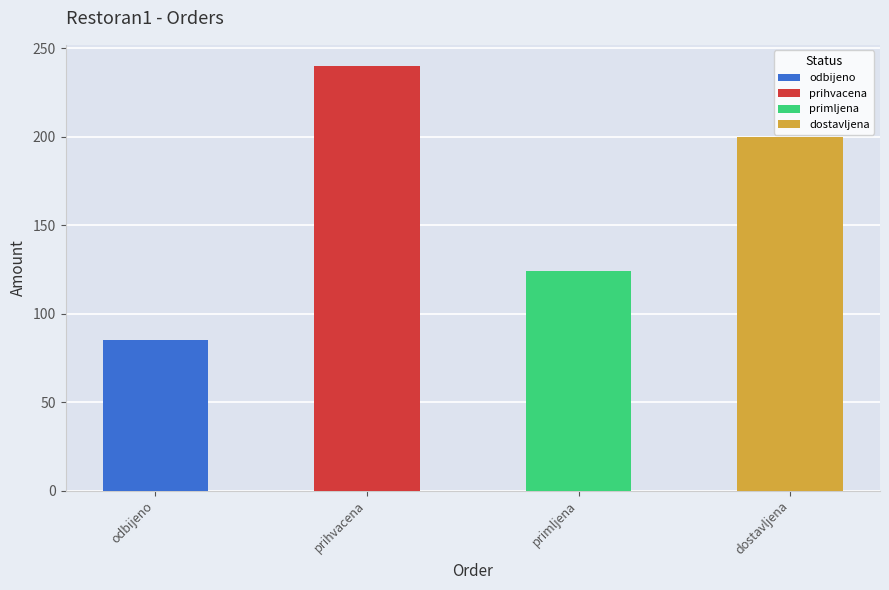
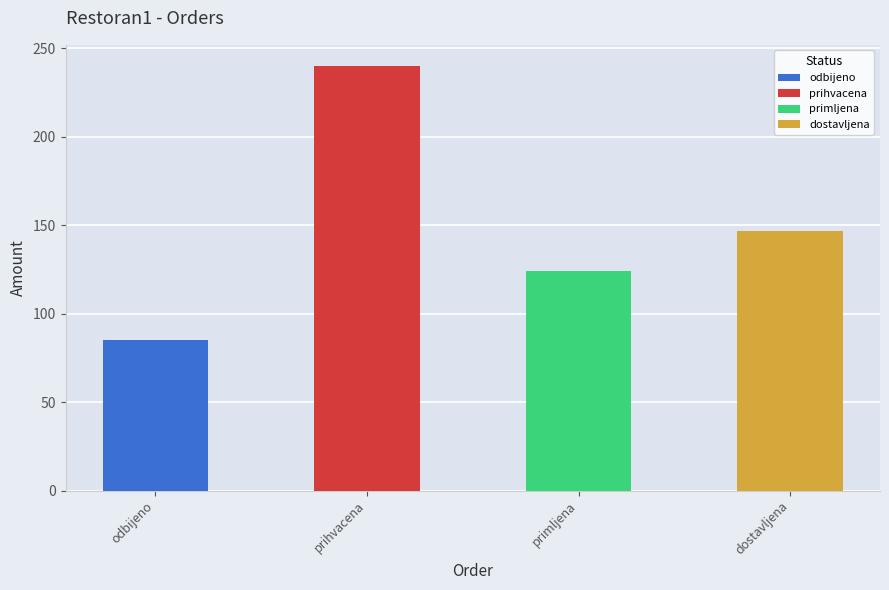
dostavljena: 200 -> 147
